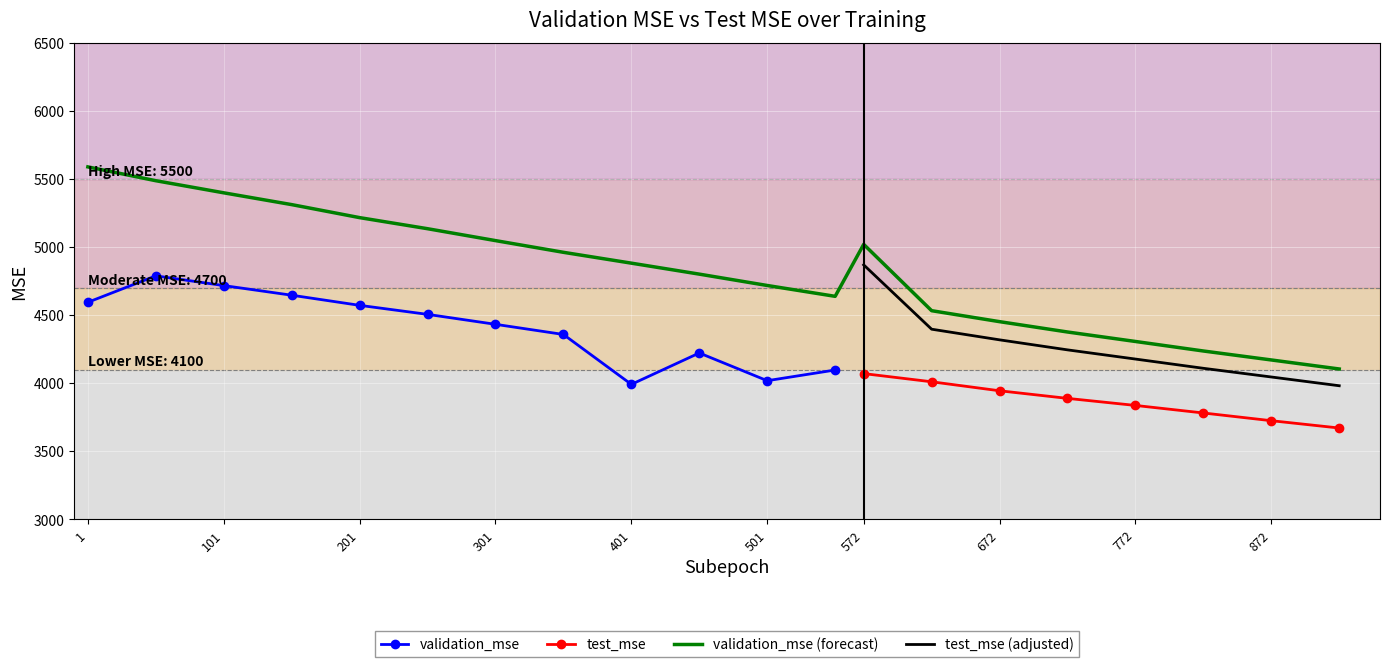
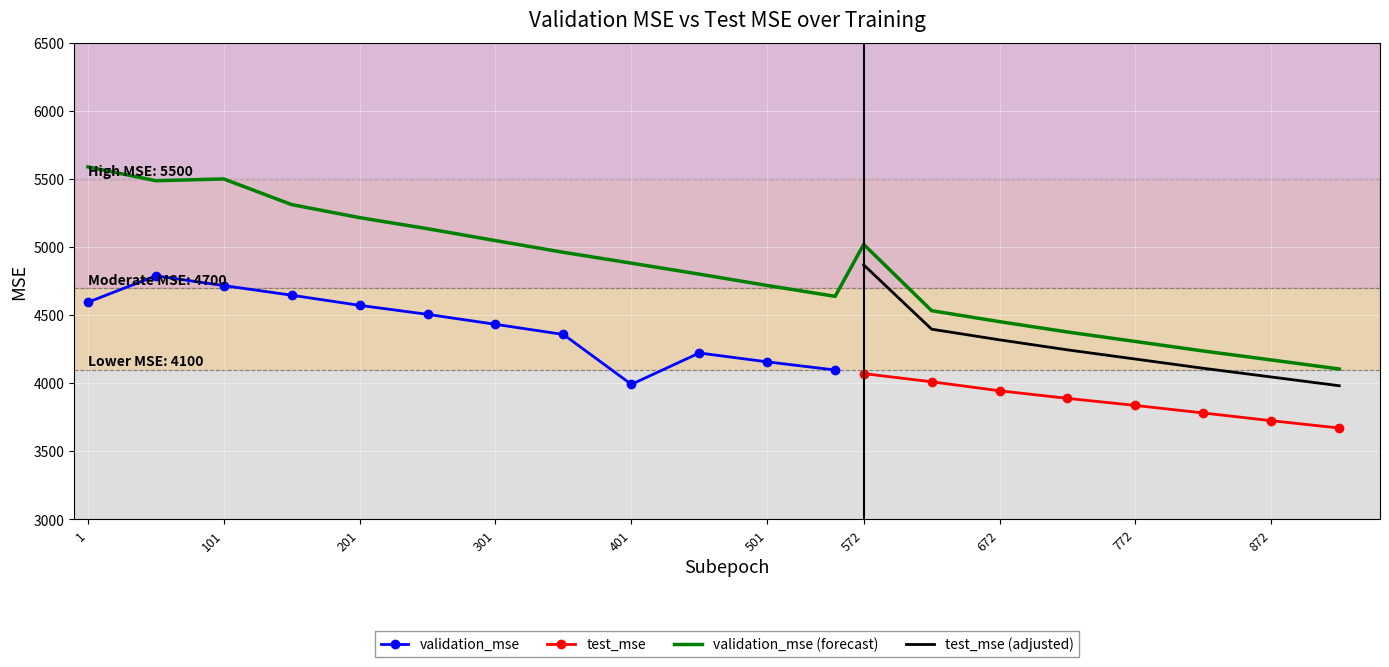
validation_mse (forecast), 101: 5400 -> 5500
validation_mse, 501: 4020 -> 4160
